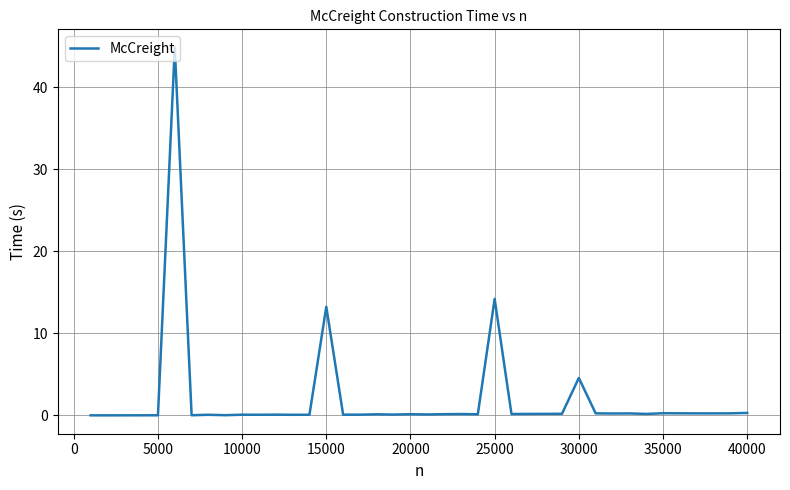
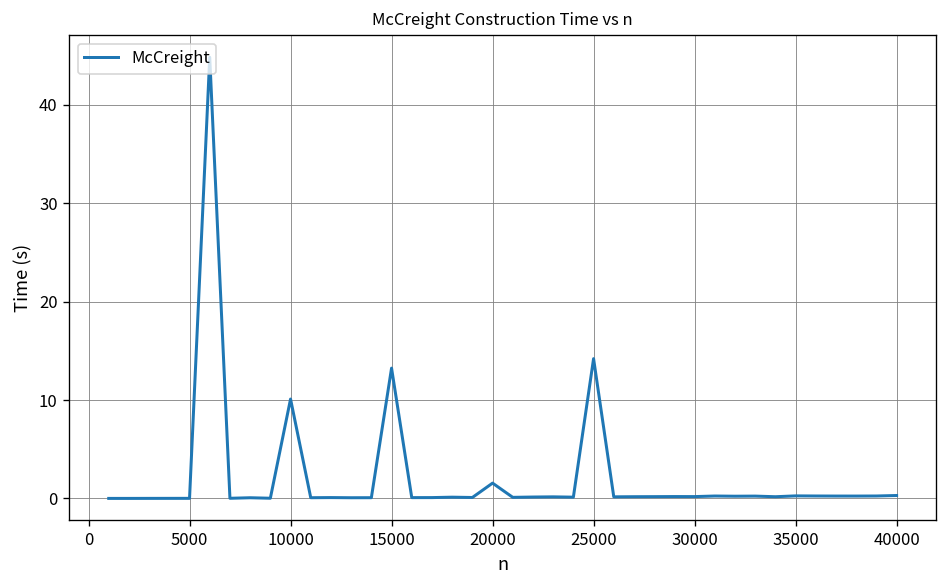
10000: 0 -> 10
20000: 0 -> 2
30000: 5 -> 0
